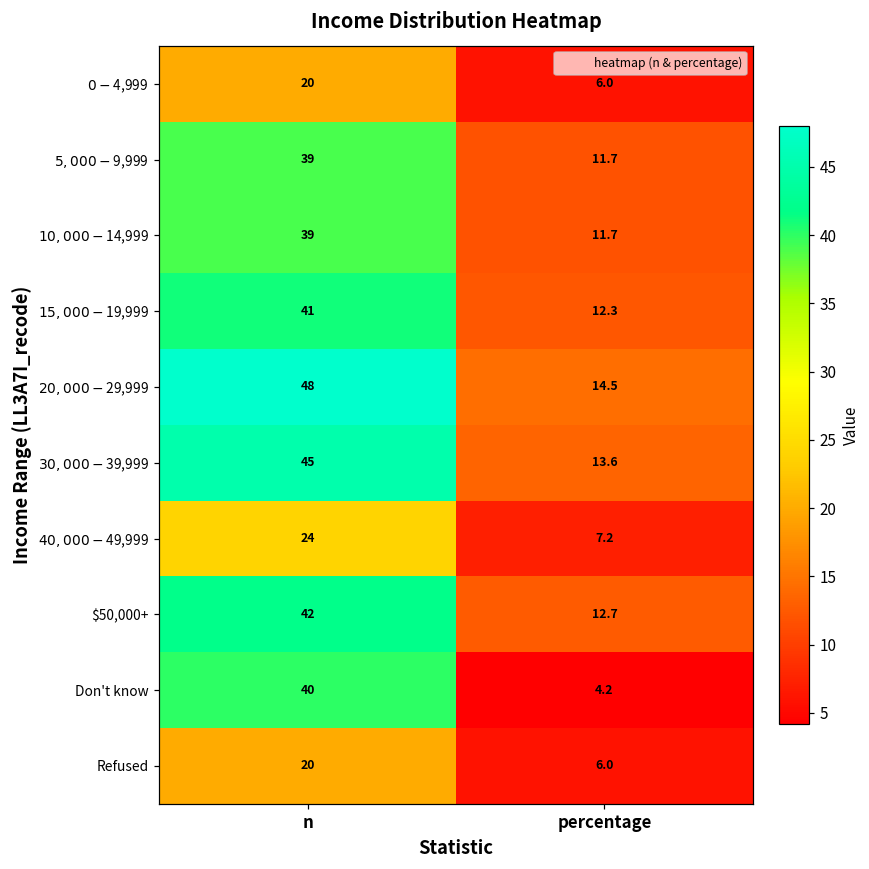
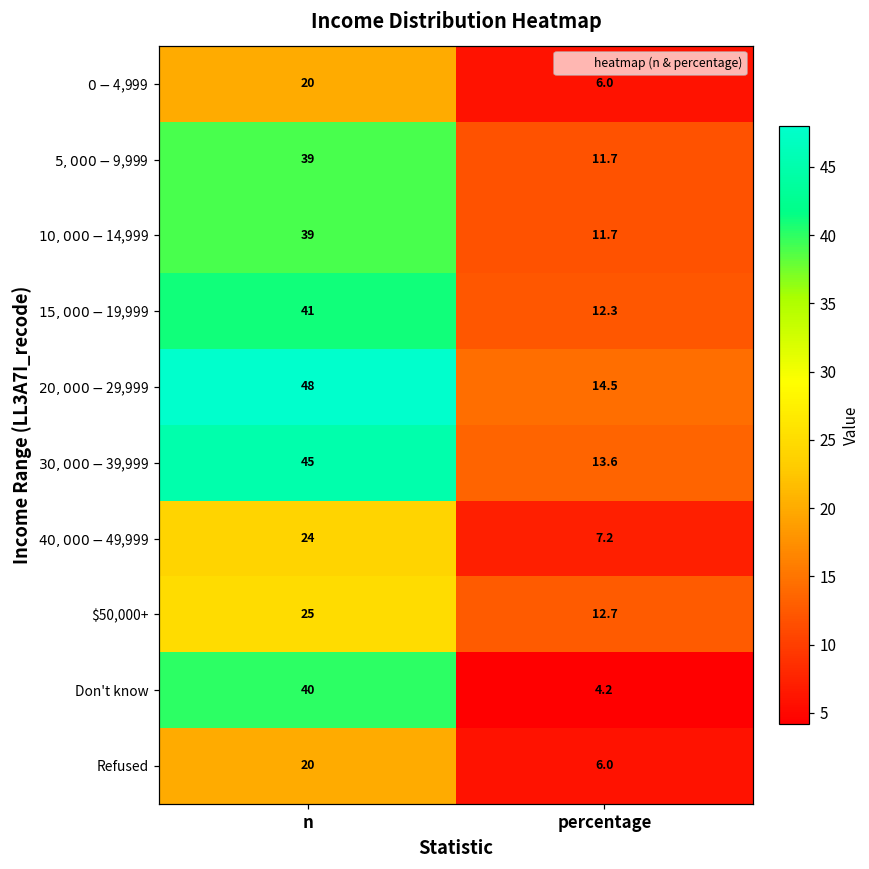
$50,000+, n: 42 -> 25
